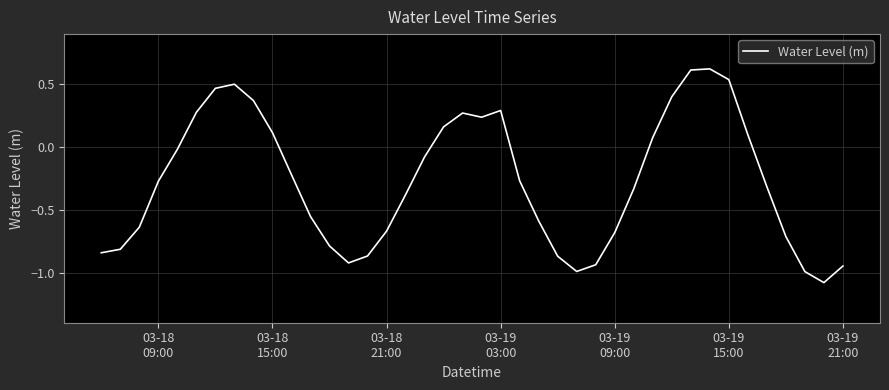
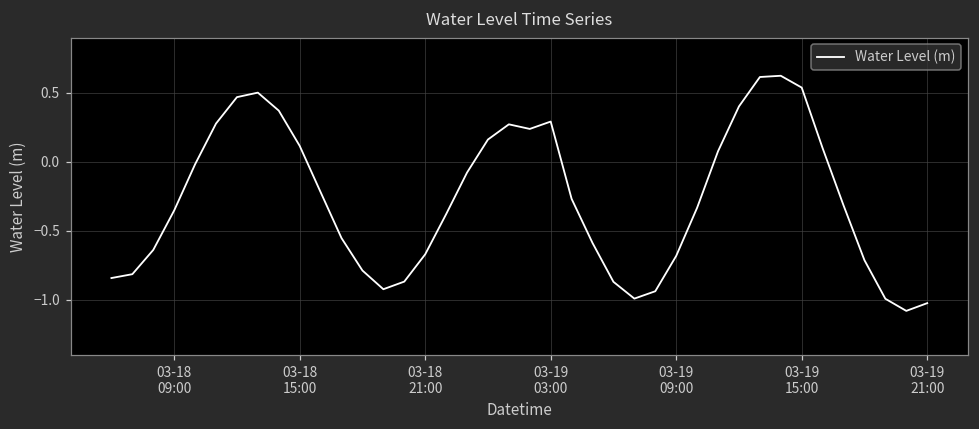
03-18 09:00: -0.27 -> -0.35
03-19 21:00: -0.95 -> -1.02
